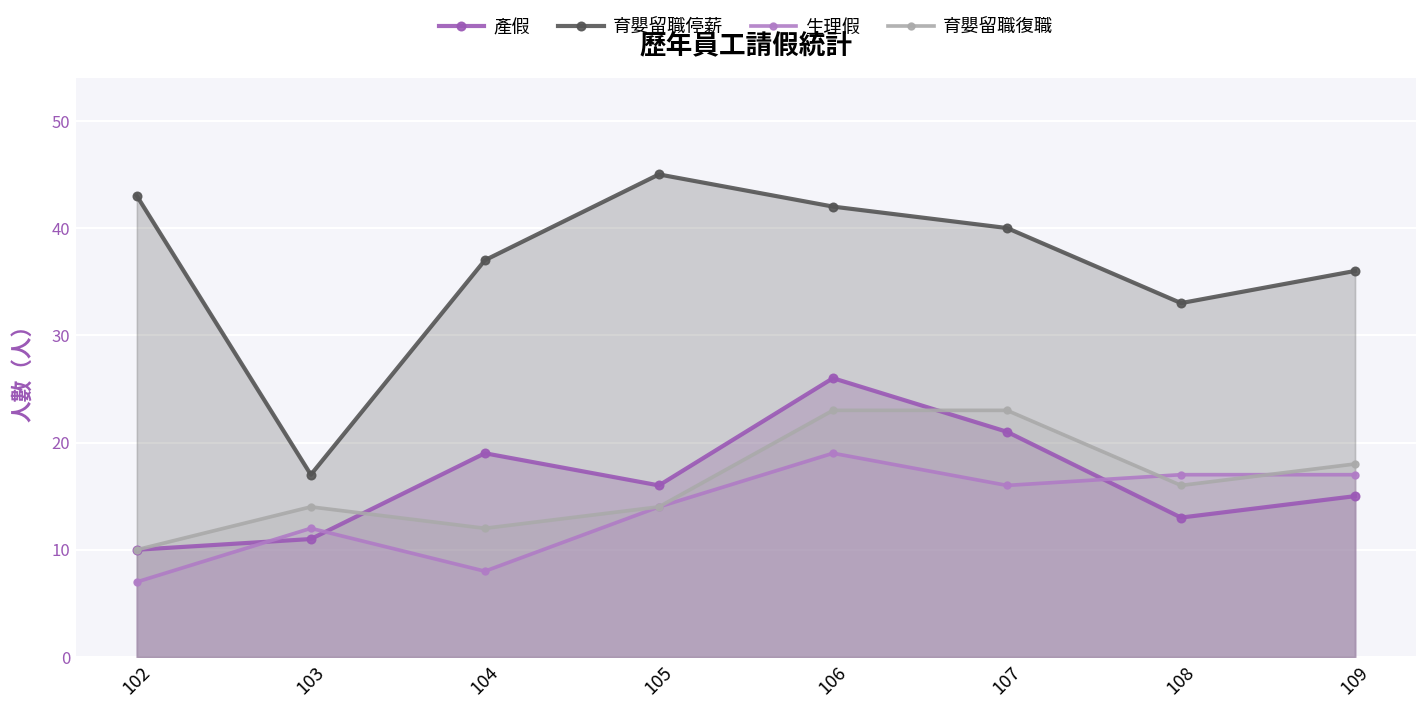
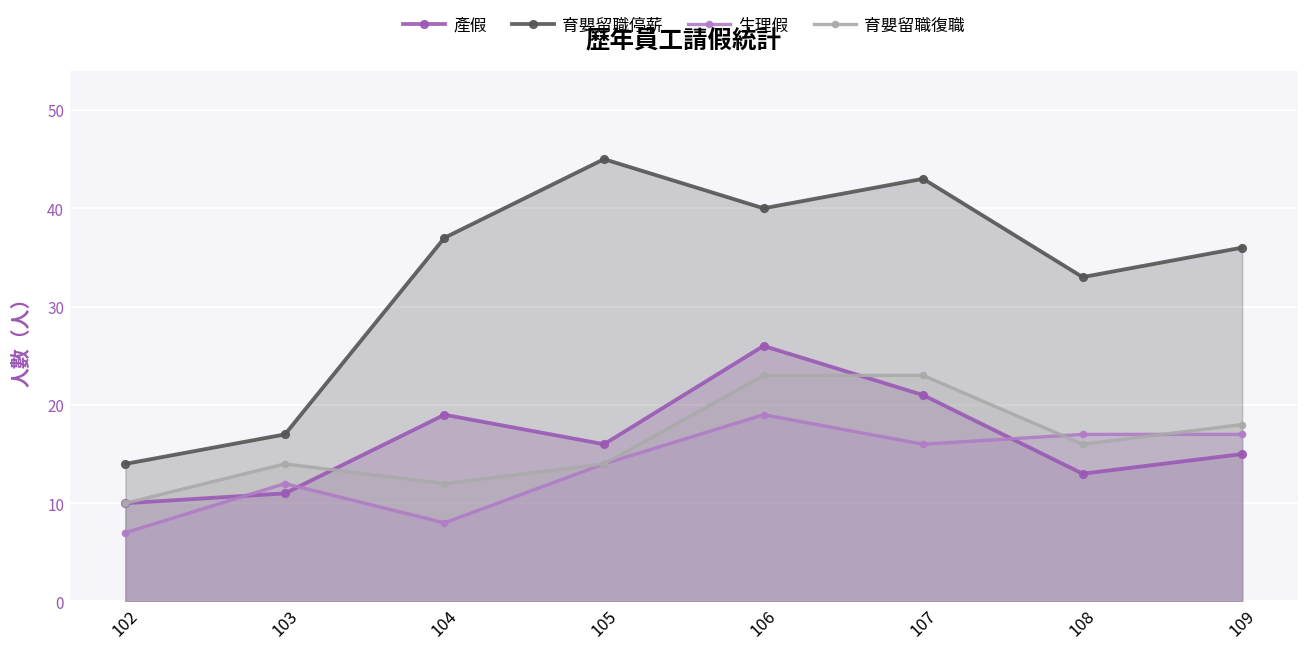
育嬰留職停薪, 102: 43 -> 14
育嬰留職停薪, 106: 42 -> 40
育嬰留職停薪, 107: 40 -> 43
